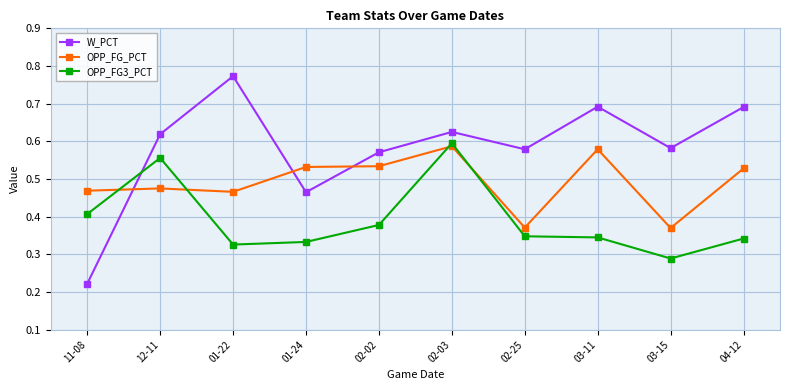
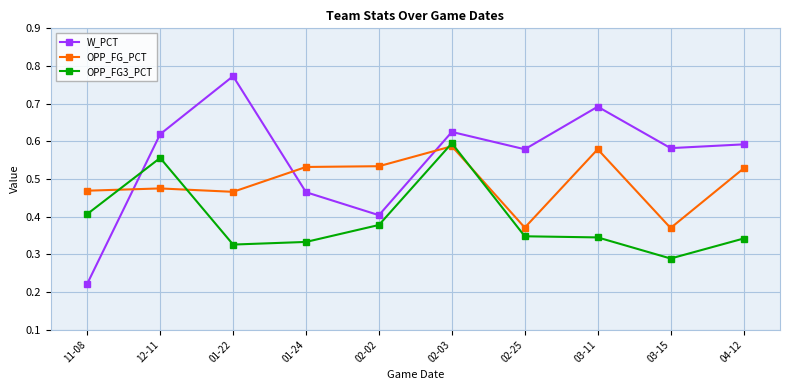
W_PCT, 02-02: 0.57 -> 0.40
W_PCT, 04-12: 0.69 -> 0.59
